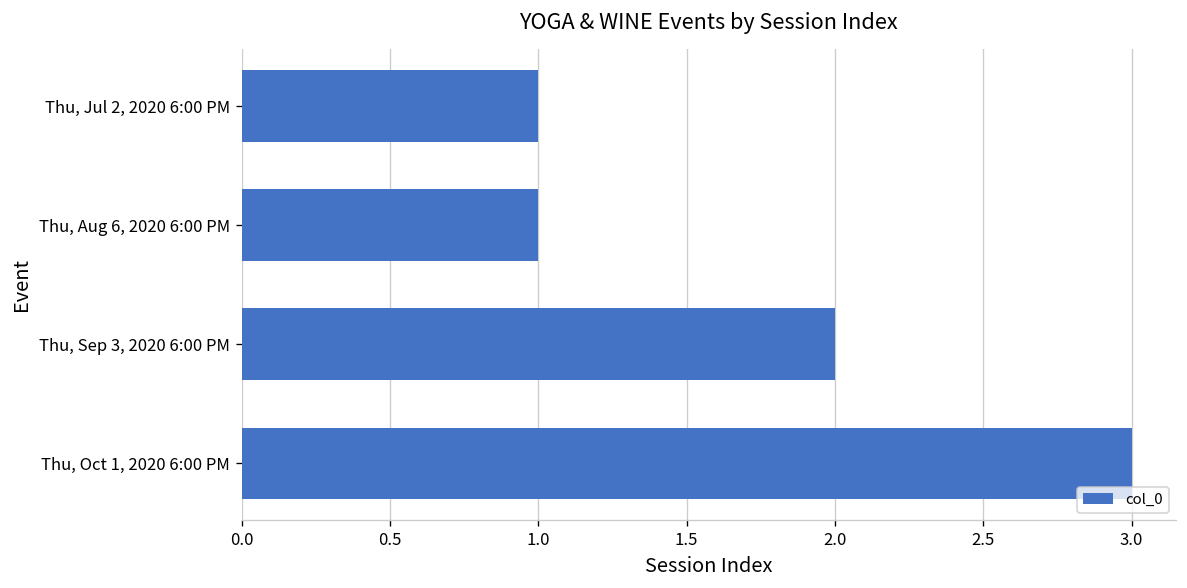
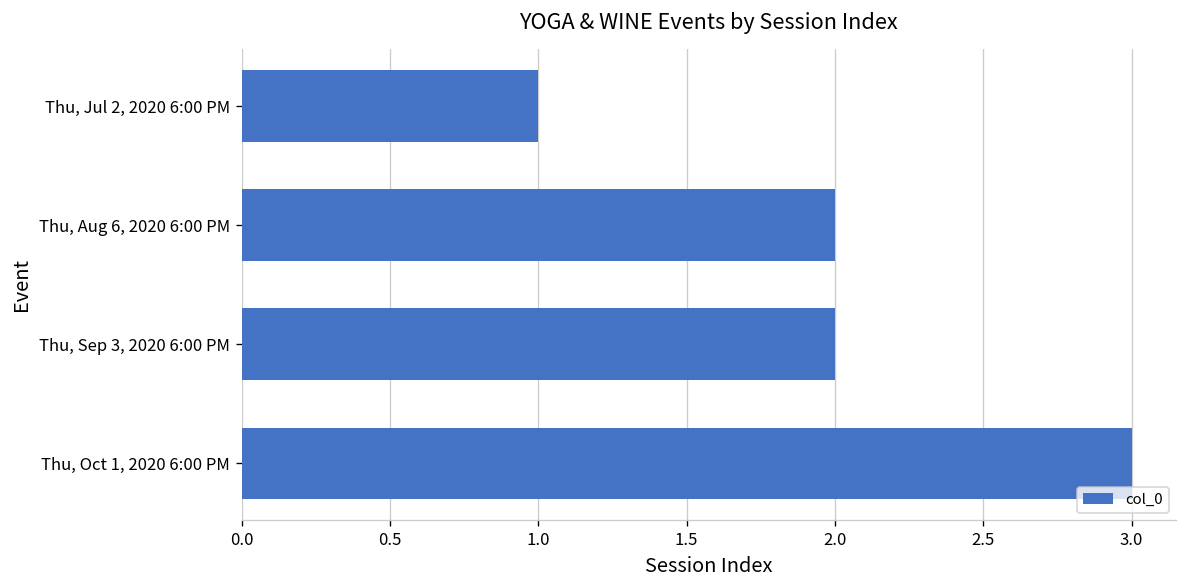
Thu, Aug 6, 2020 6:00 PM: 1 -> 2
